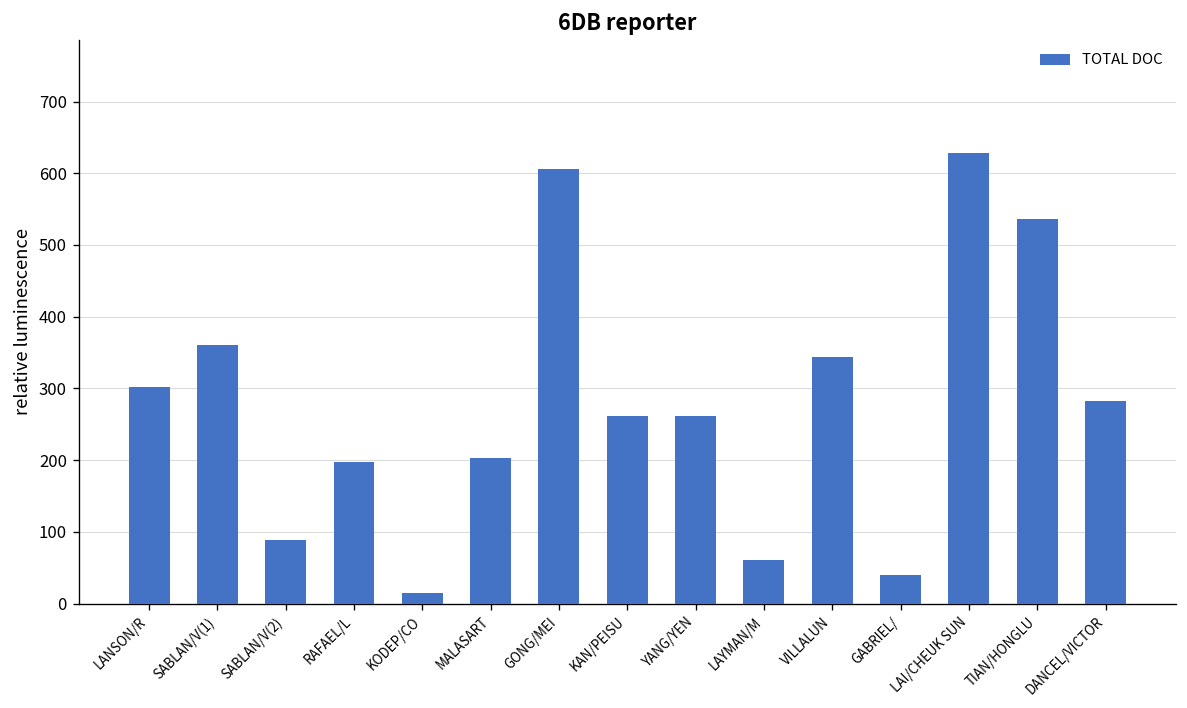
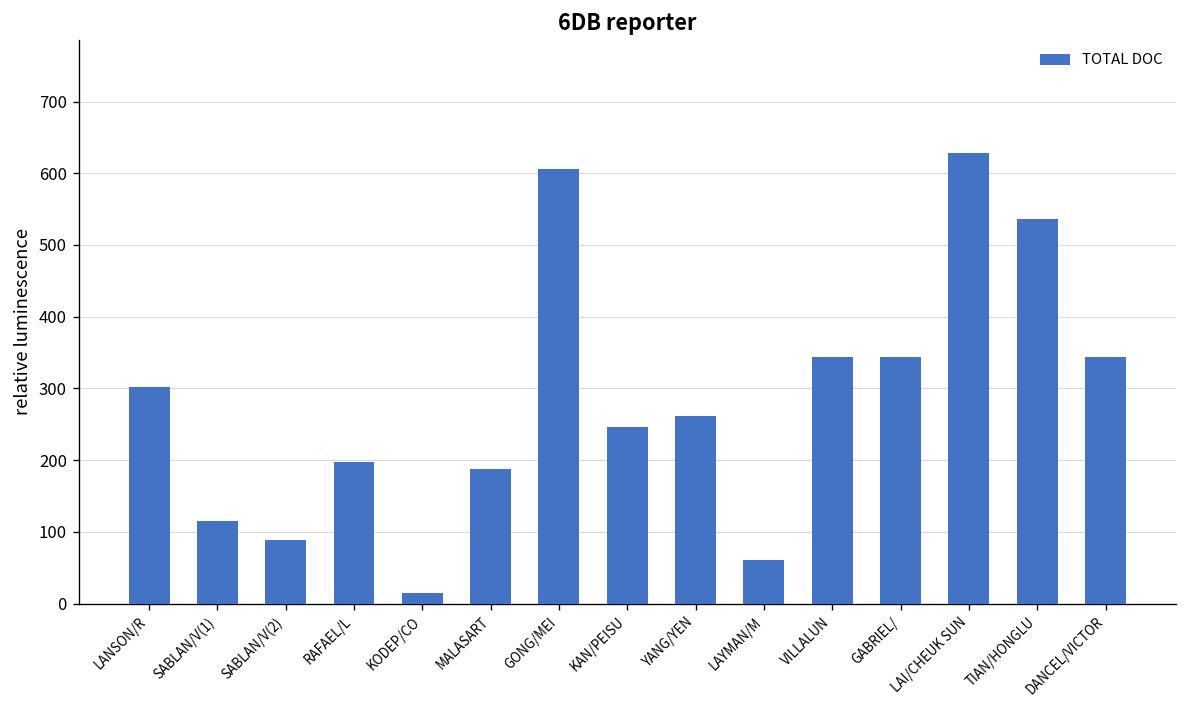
SABLAN/V(1): 360 -> 110
MALASART: 200 -> 190
KAN/PEISU: 260 -> 250
GABRIEL/: 40 -> 340
DANCEL/VICTOR: 280 -> 340
